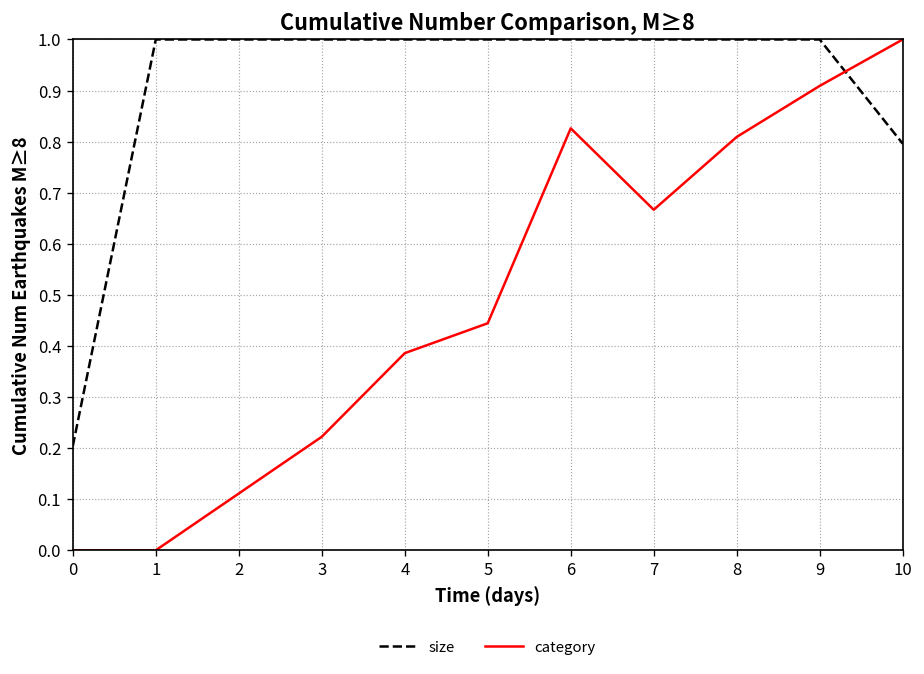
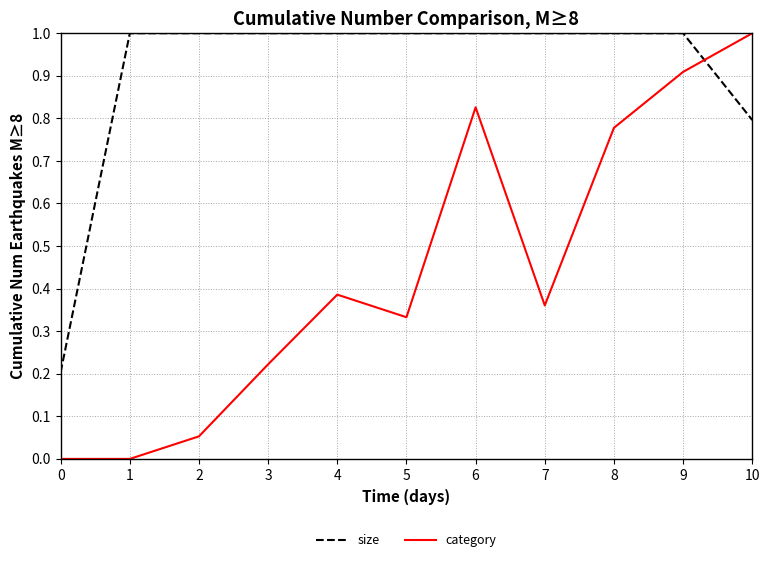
category, 2: 0.11 -> 0.05
category, 5: 0.44 -> 0.33
category, 7: 0.67 -> 0.36
category, 8: 0.81 -> 0.78
